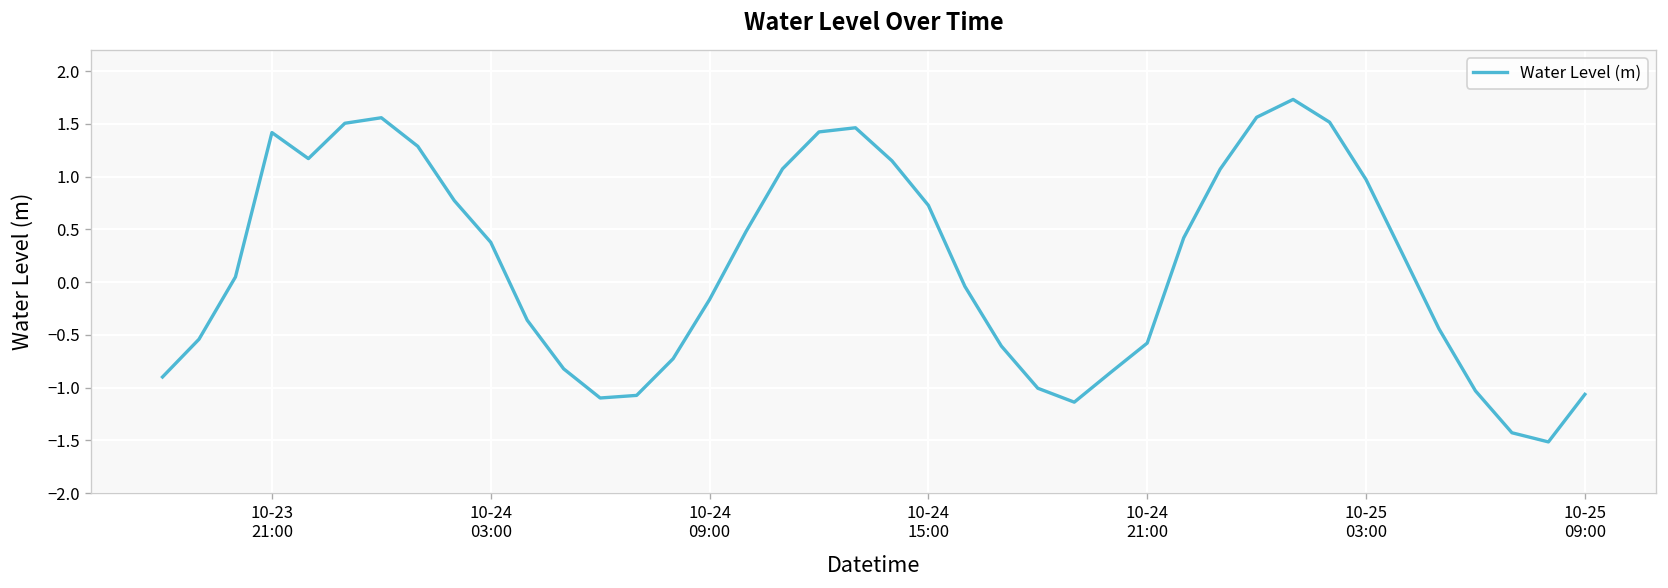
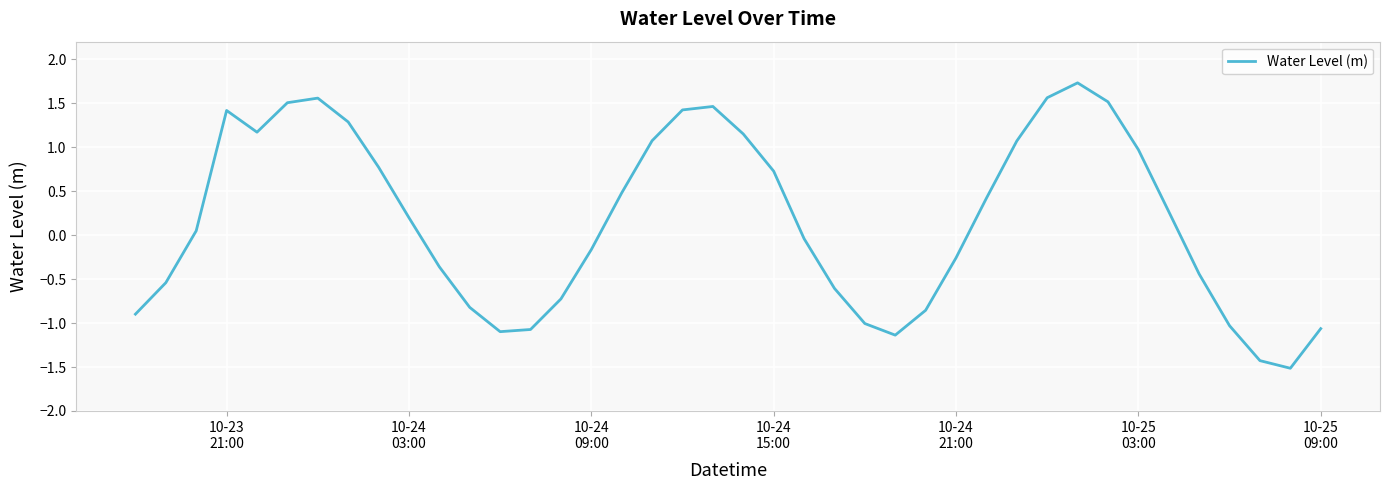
10-24 03:00: 0.4 -> 0.2
10-24 21:00: -0.6 -> -0.3
